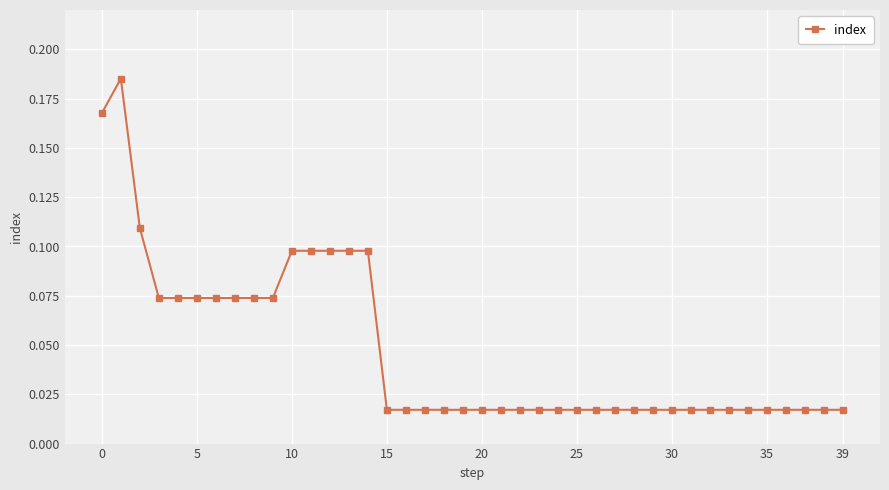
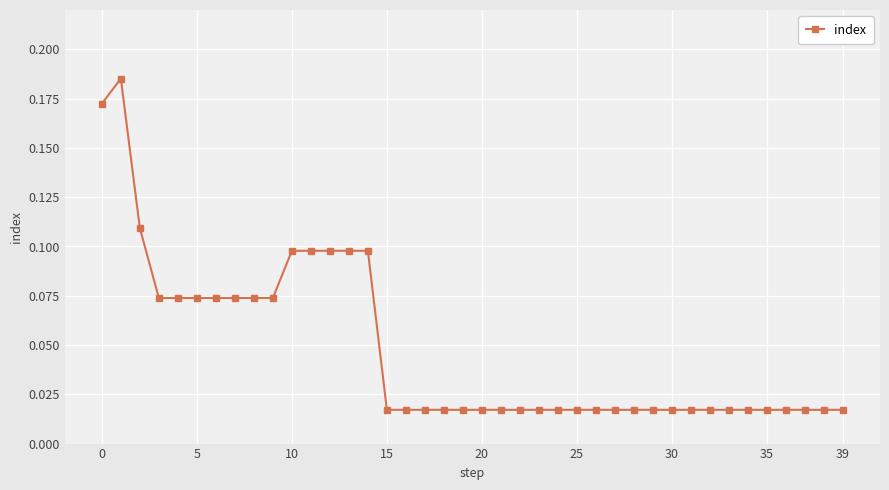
0: 0.168 -> 0.172
